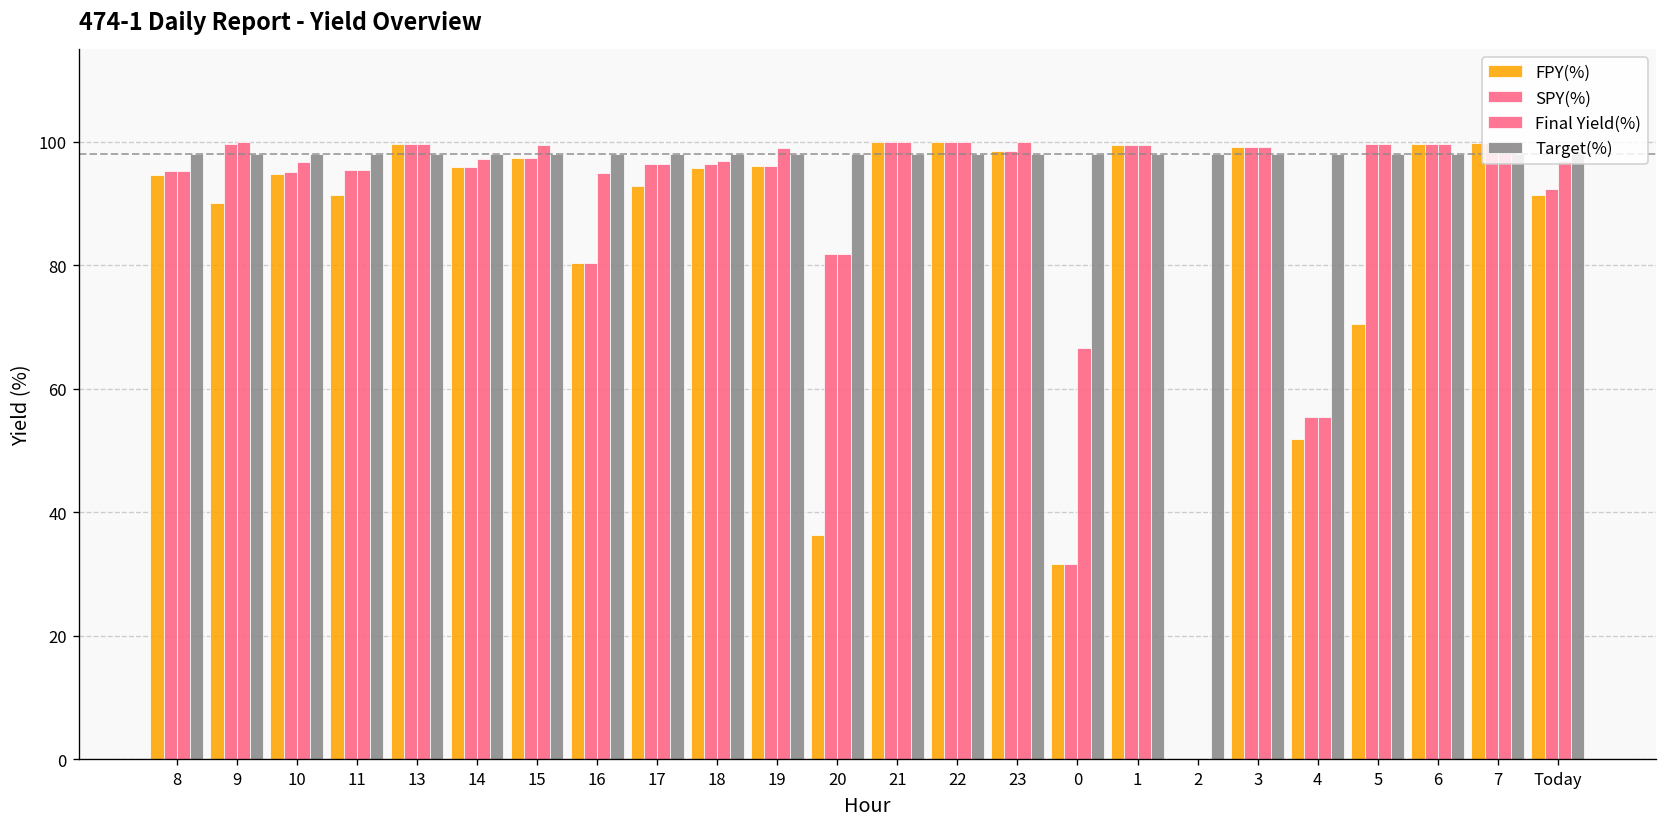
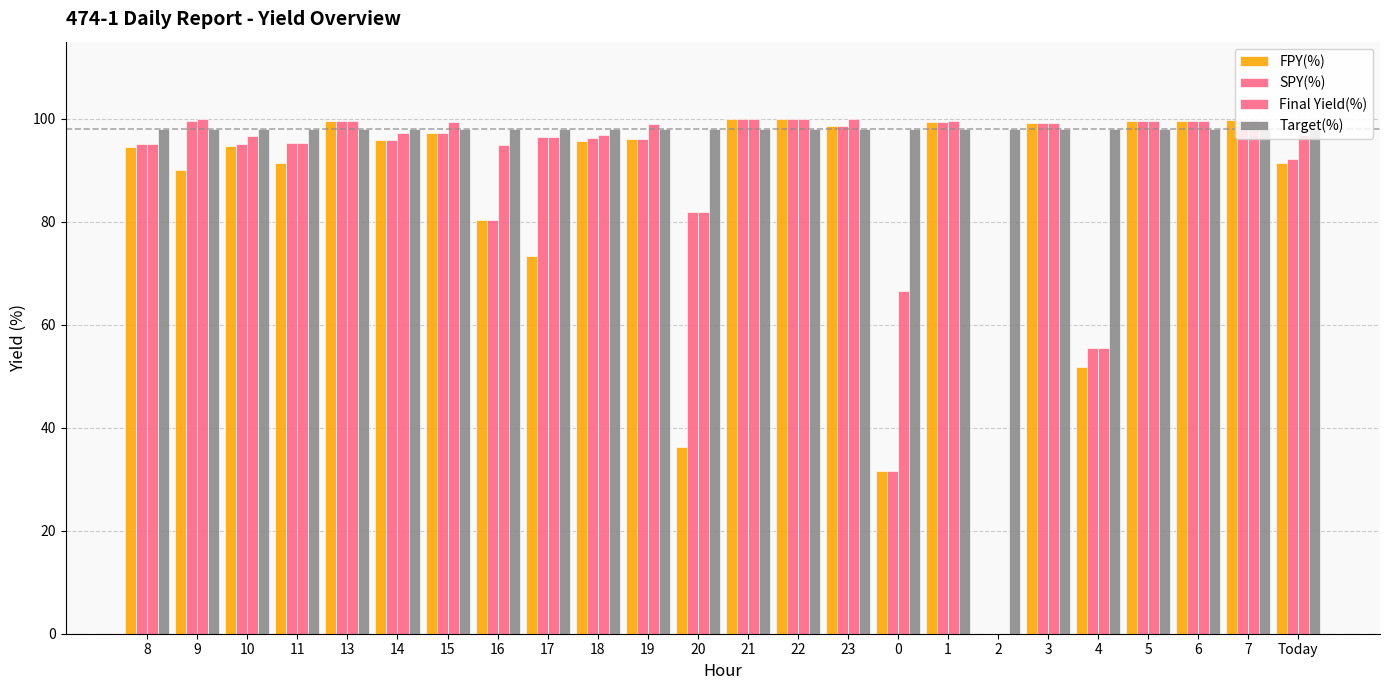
FPY(%), 17: 93 -> 73
FPY(%), 5: 71 -> 100
